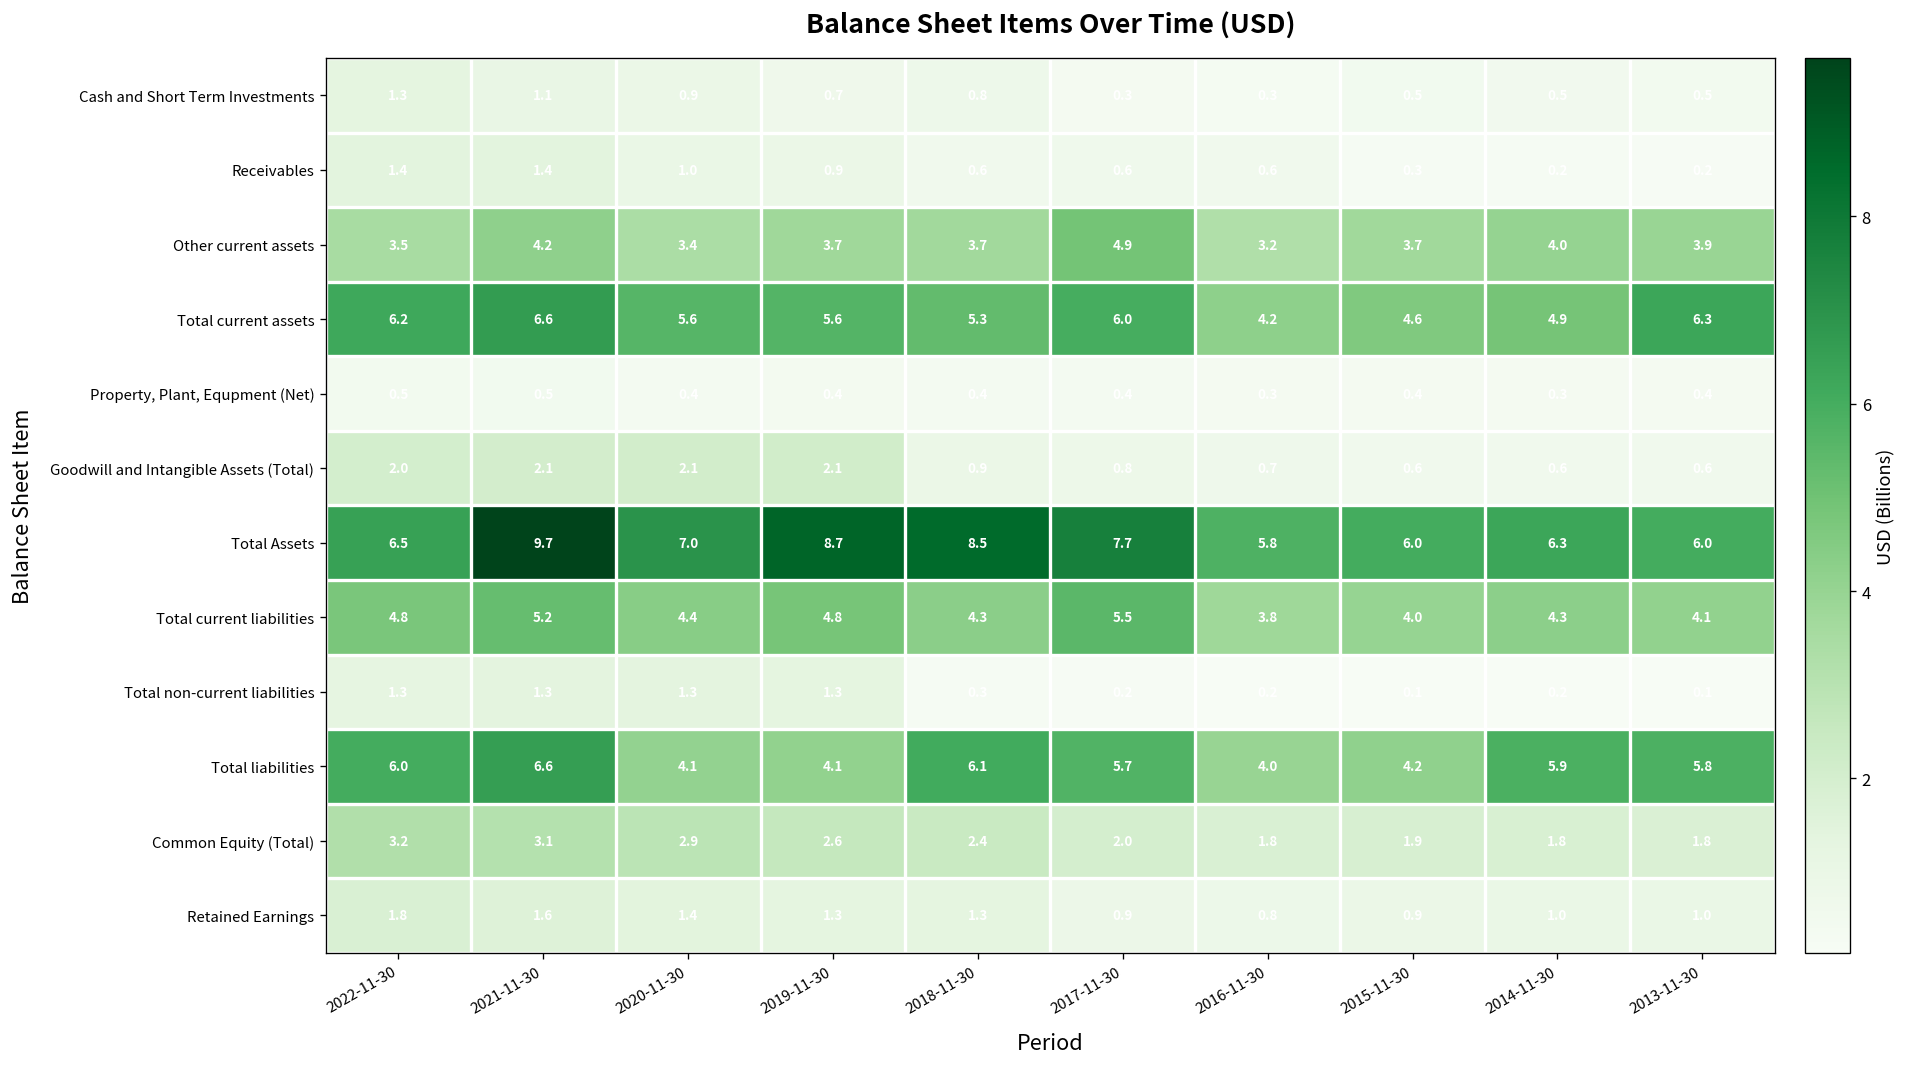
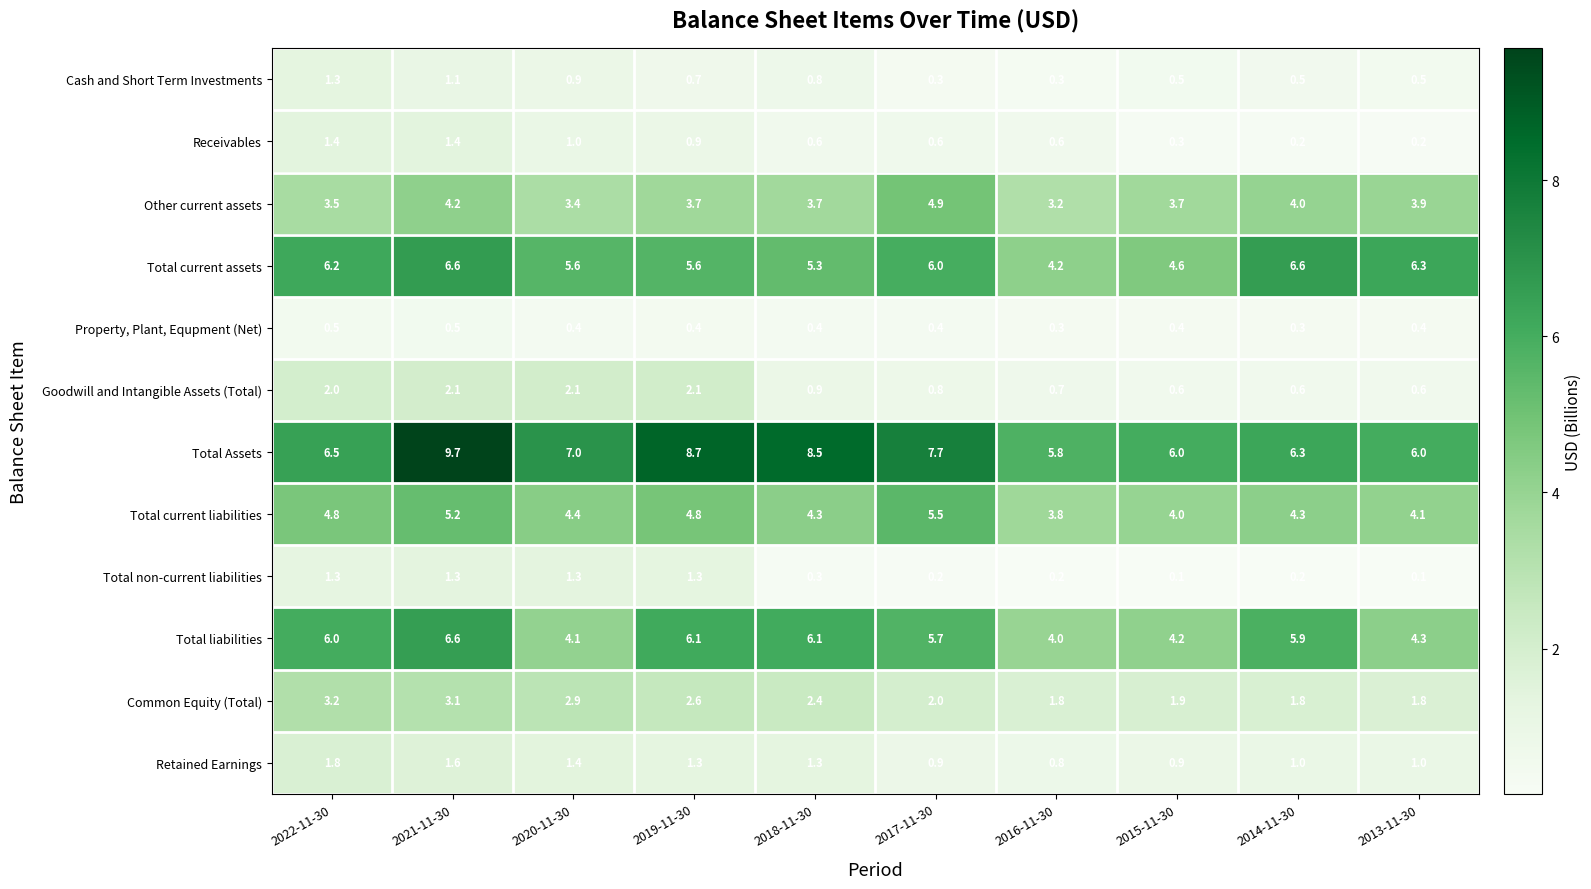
Total current assets, 2014-11-30: 4.9 -> 6.6
Total liabilities, 2019-11-30: 4.1 -> 6.1
Total liabilities, 2013-11-30: 5.8 -> 4.3
